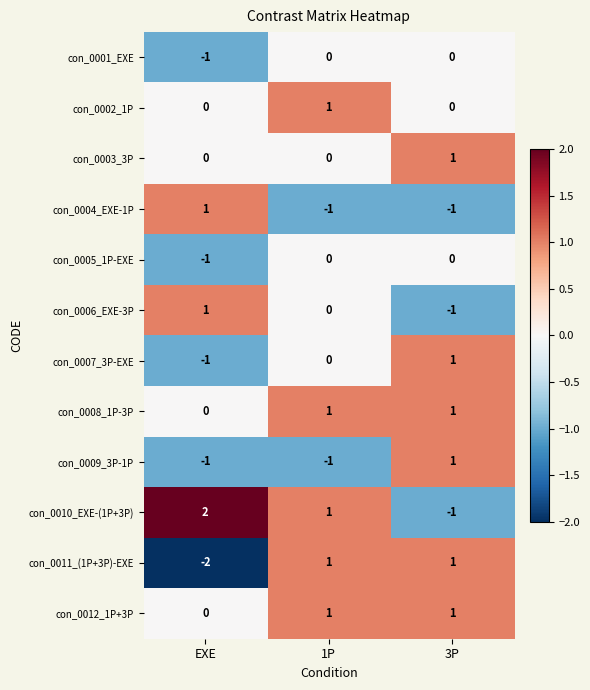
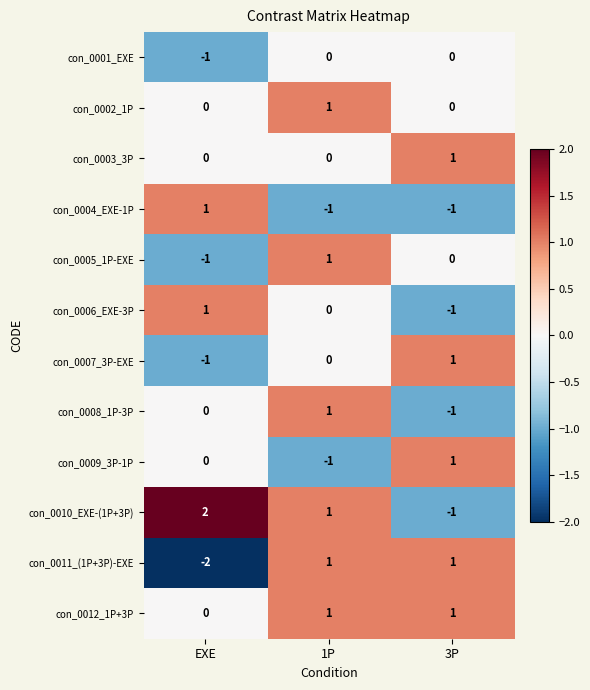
con_0005_1P-EXE, 1P: 0 -> 1
con_0008_1P-3P, 3P: 1 -> -1
con_0009_3P-1P, EXE: -1 -> 0
